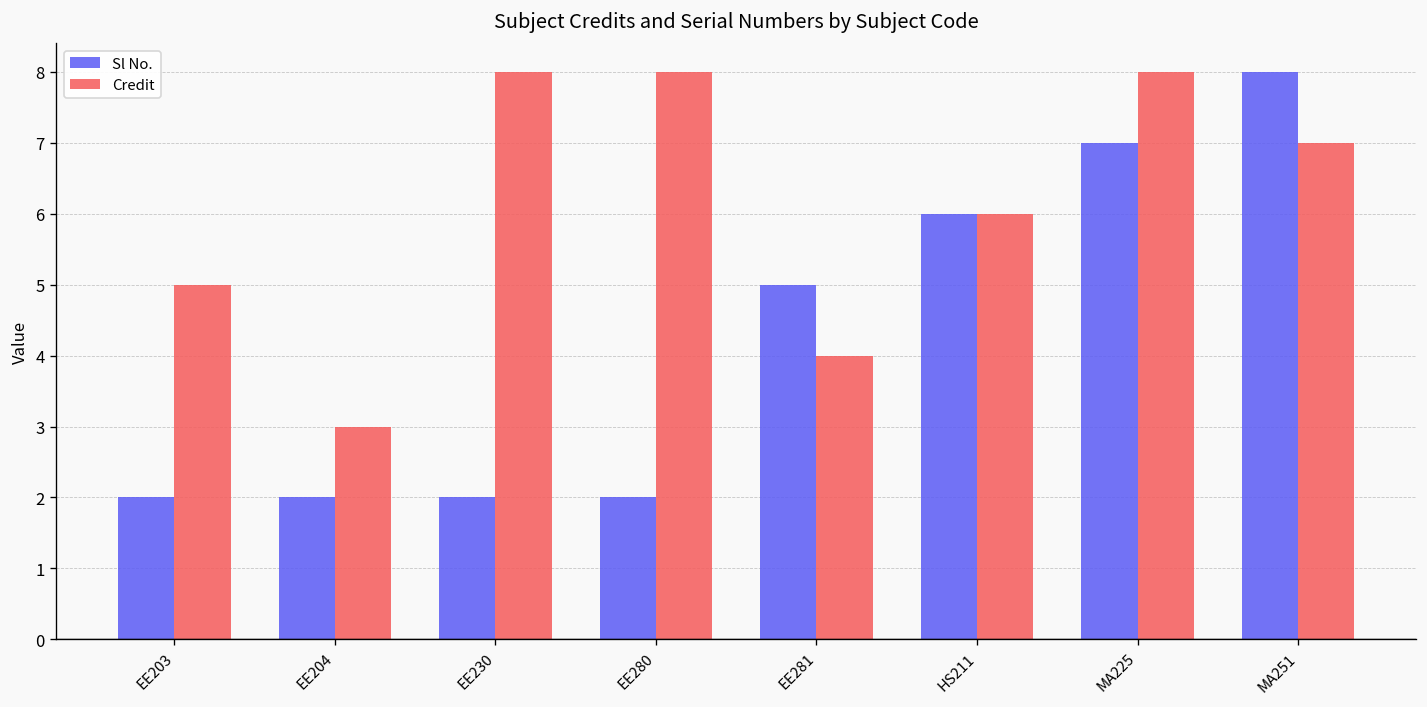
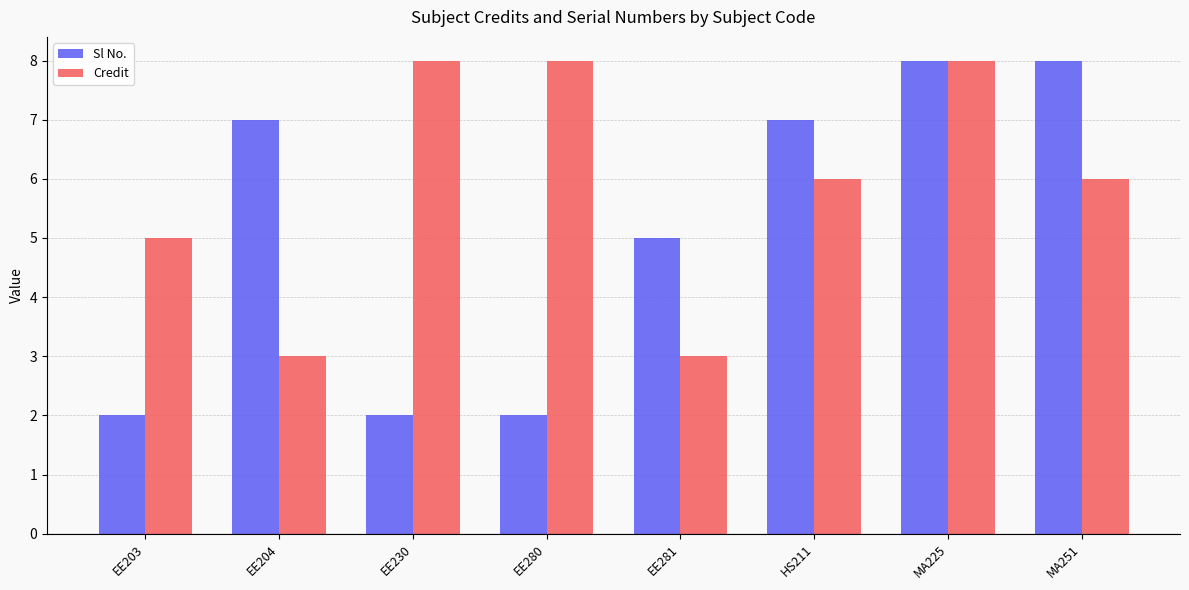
Sl No., EE204: 2 -> 7
Credit, EE281: 4 -> 3
Sl No., HS211: 6 -> 7
Sl No., MA225: 7 -> 8
Credit, MA251: 7 -> 6
